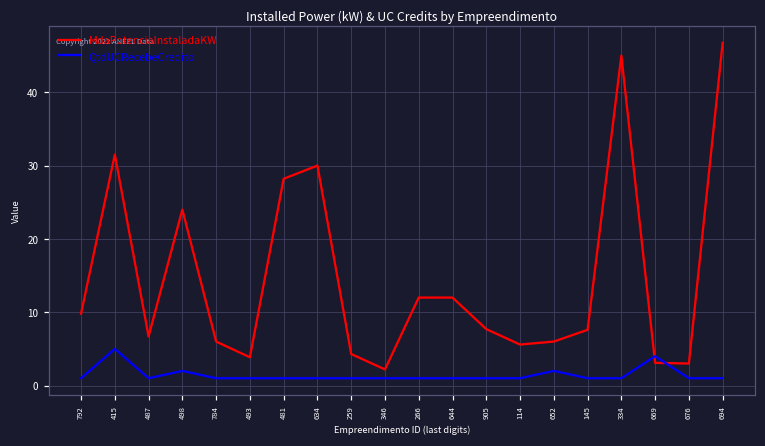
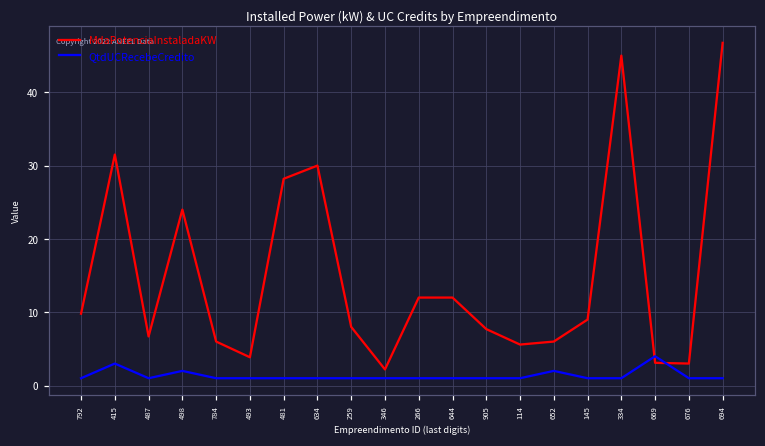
QtdUCRecebeCredito, 415: 5 -> 3
MdaPotenciaInstaladaKW, 259: 4 -> 8
MdaPotenciaInstaladaKW, 145: 8 -> 9
